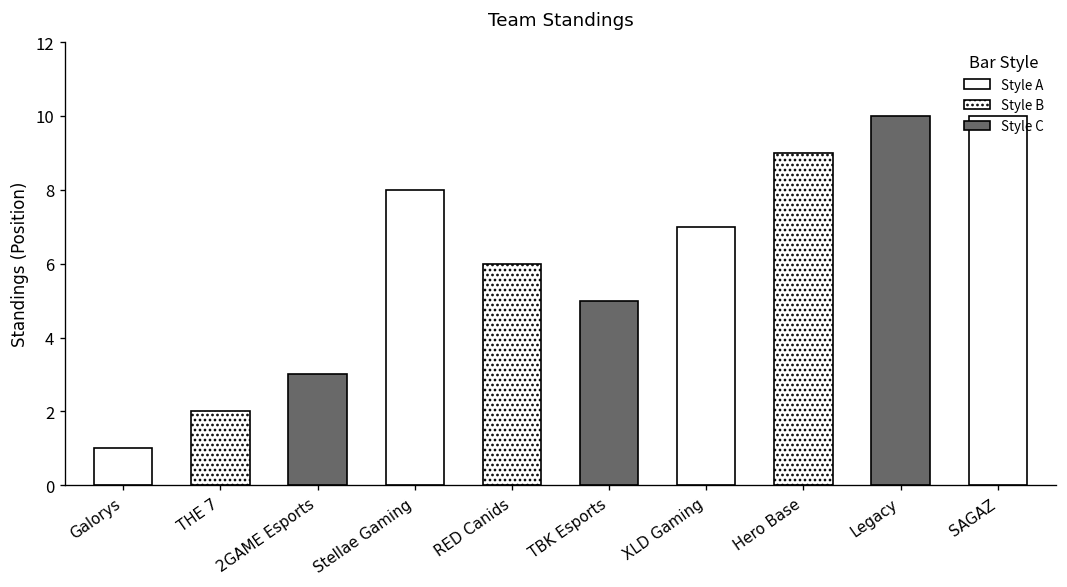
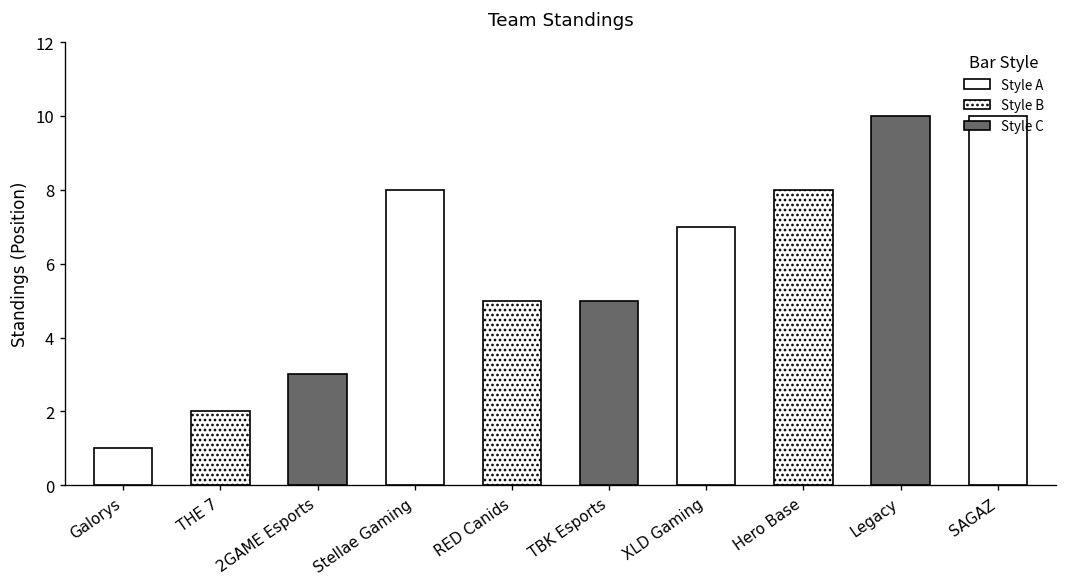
RED Canids: 6 -> 5
Hero Base: 9 -> 8
